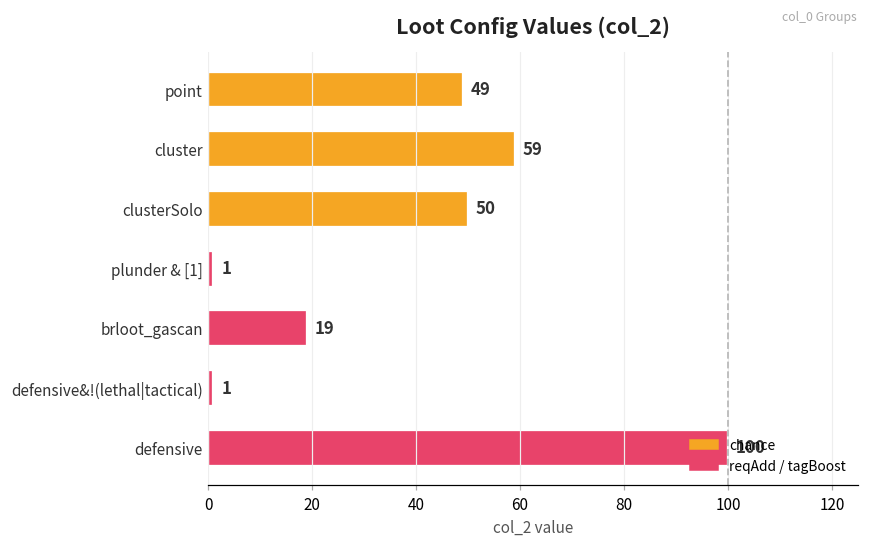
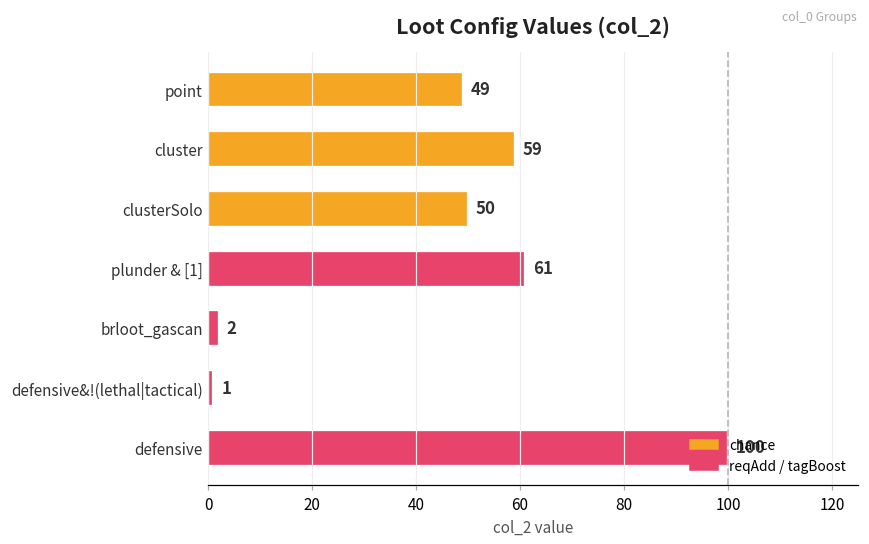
plunder & [1]: 1 -> 61
brloot_gascan: 19 -> 2
